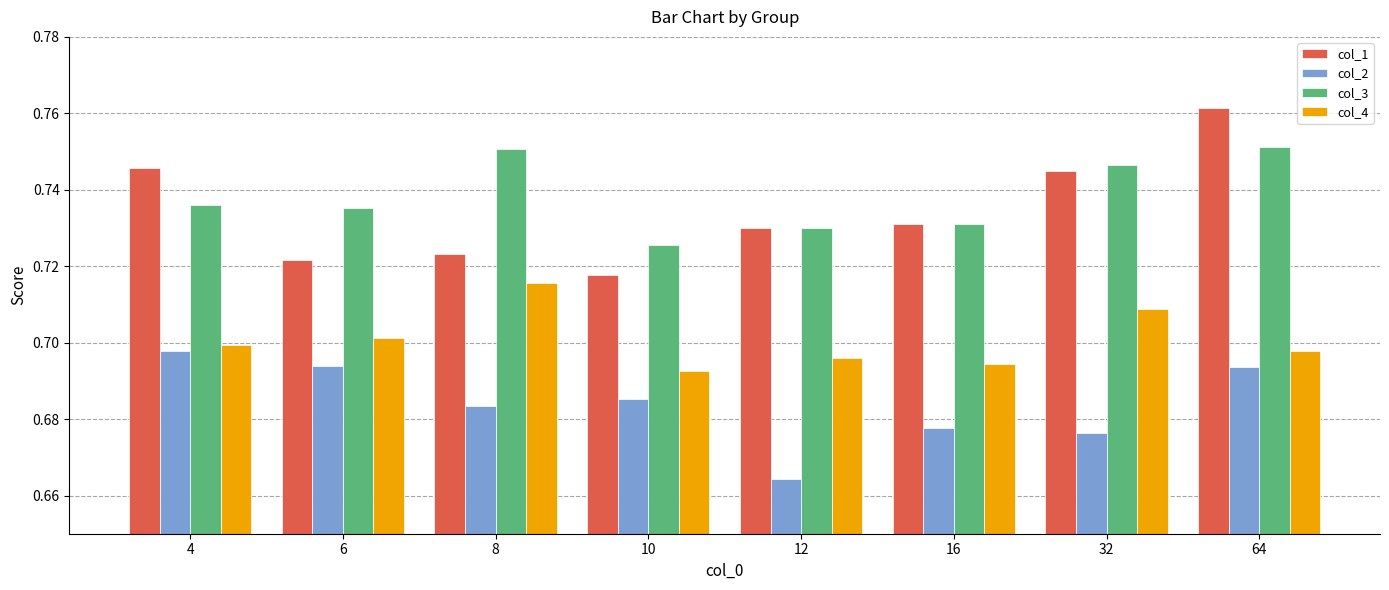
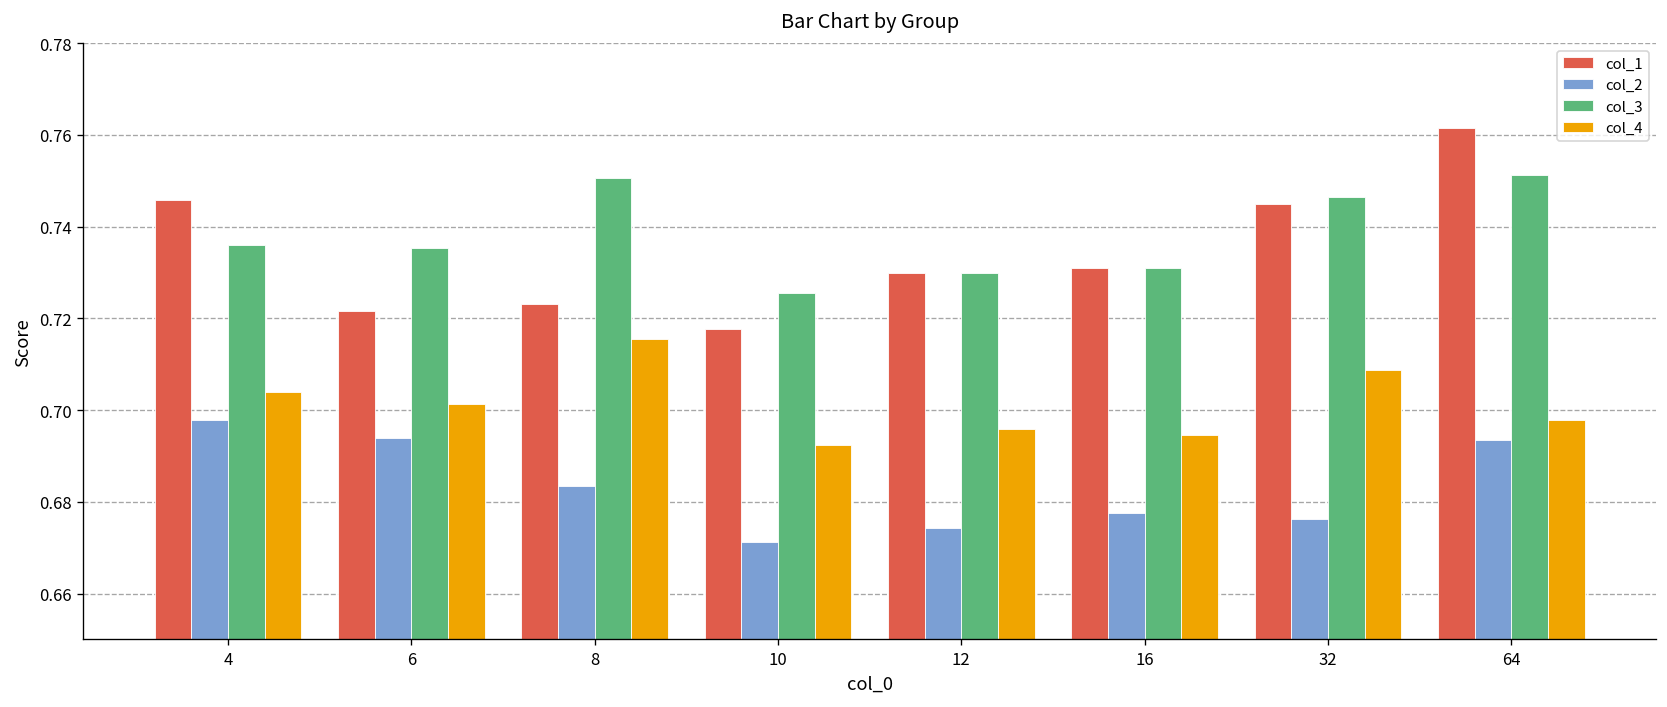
col_4, 4: 0.700 -> 0.704
col_2, 10: 0.685 -> 0.671
col_2, 12: 0.664 -> 0.674
